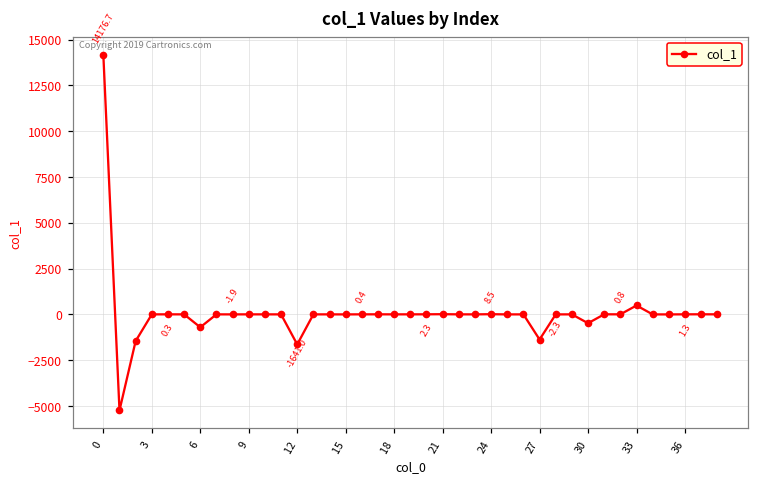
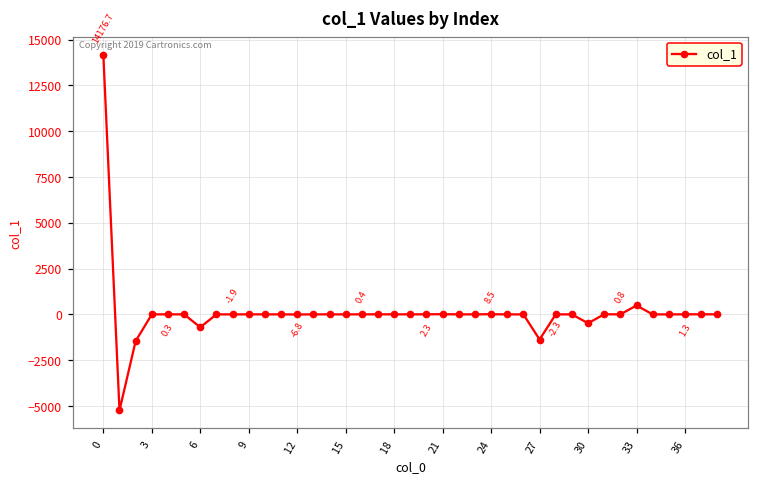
12: -1641.0 -> -6.8
